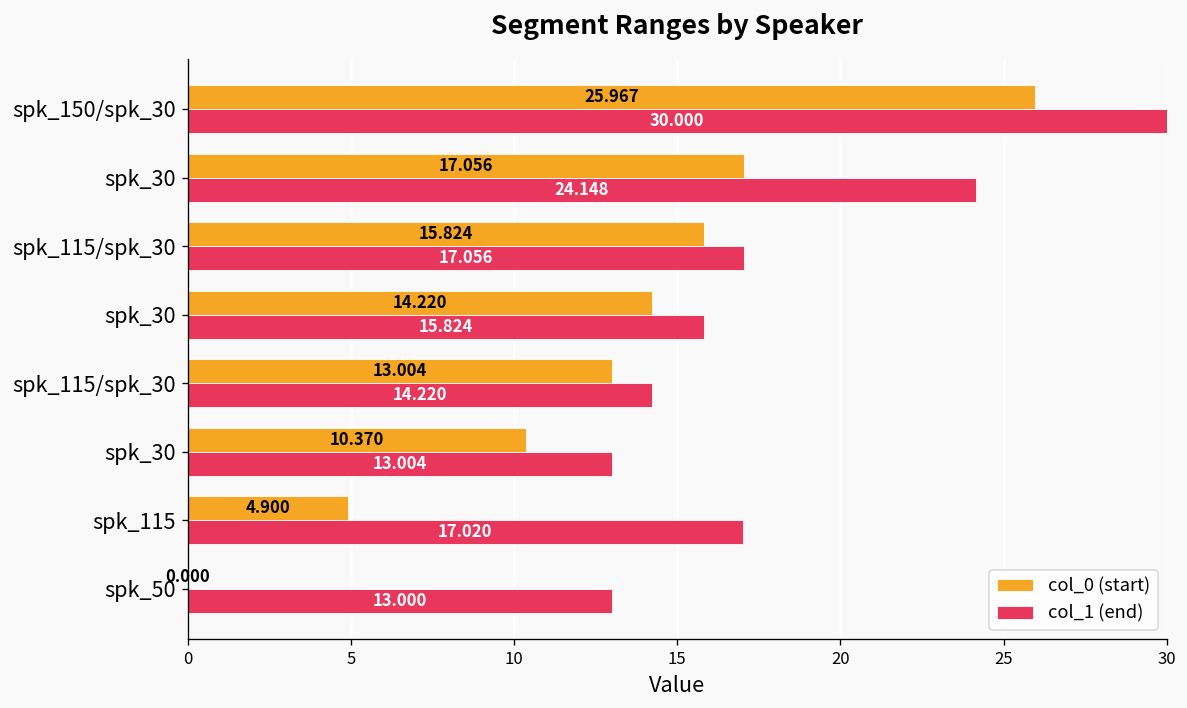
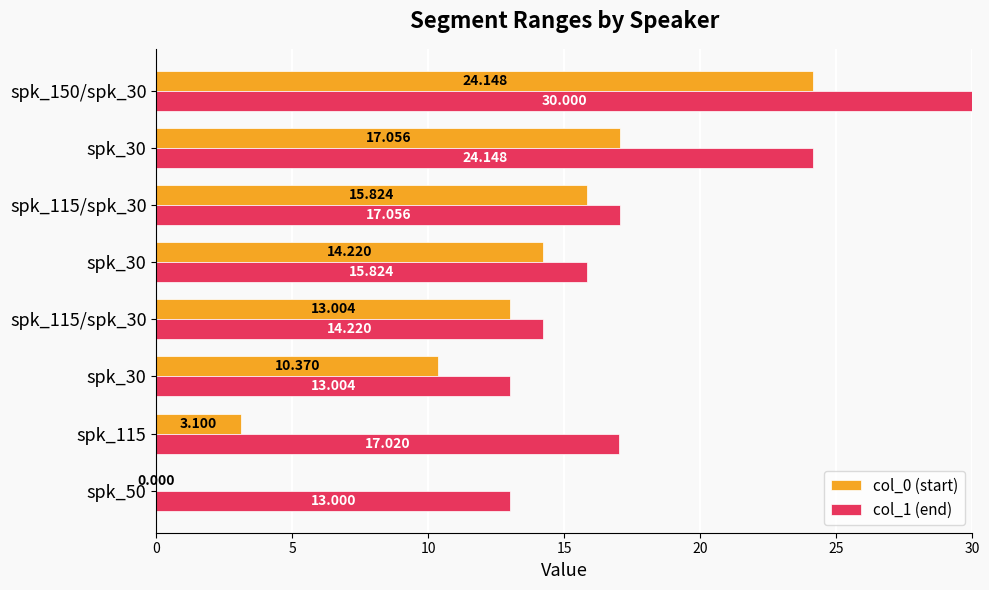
col_0 (start), spk_150/spk_30: 25.967 -> 24.148
col_0 (start), spk_115: 4.900 -> 3.100
